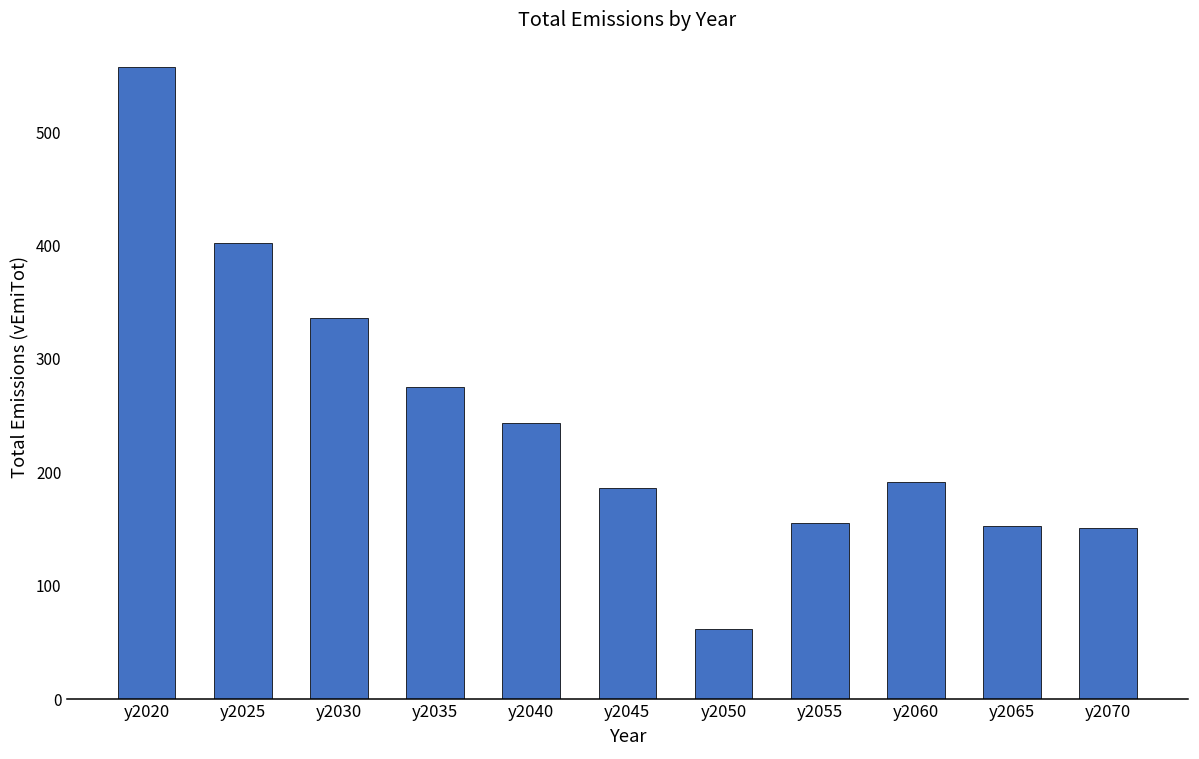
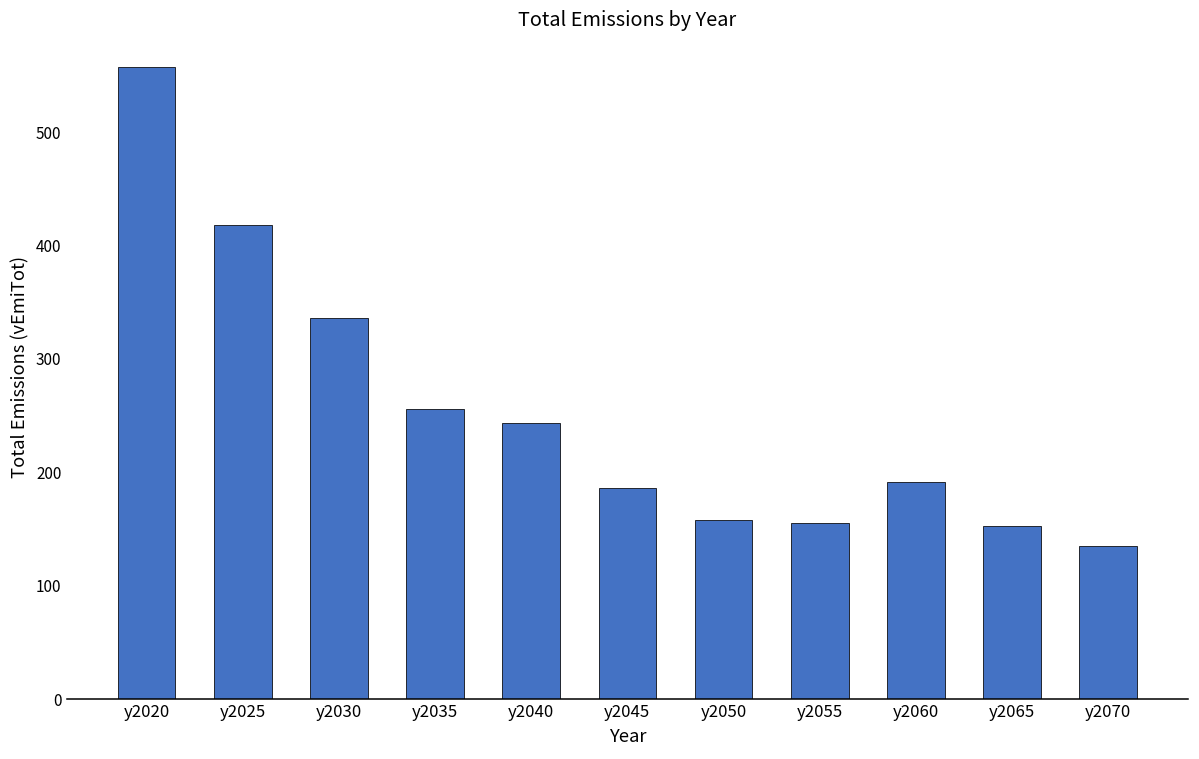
y2025: 402 -> 418
y2035: 275 -> 256
y2050: 62 -> 158
y2070: 151 -> 135
